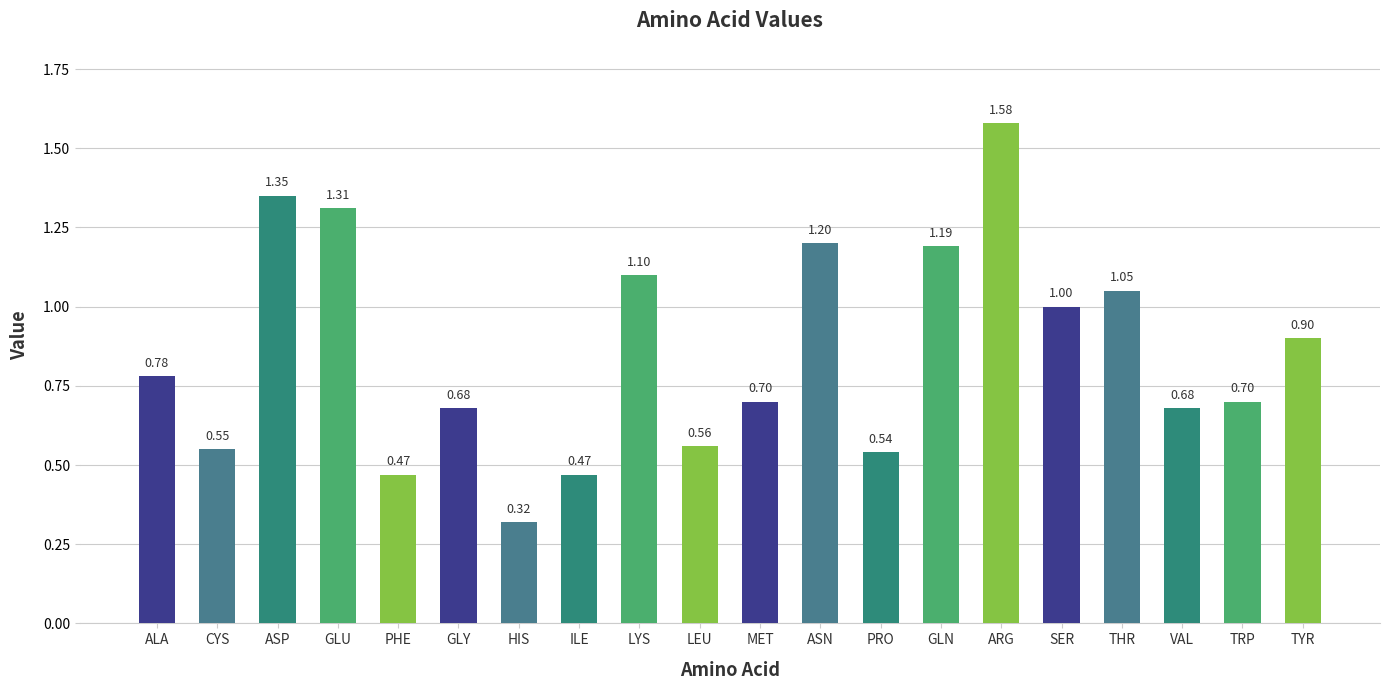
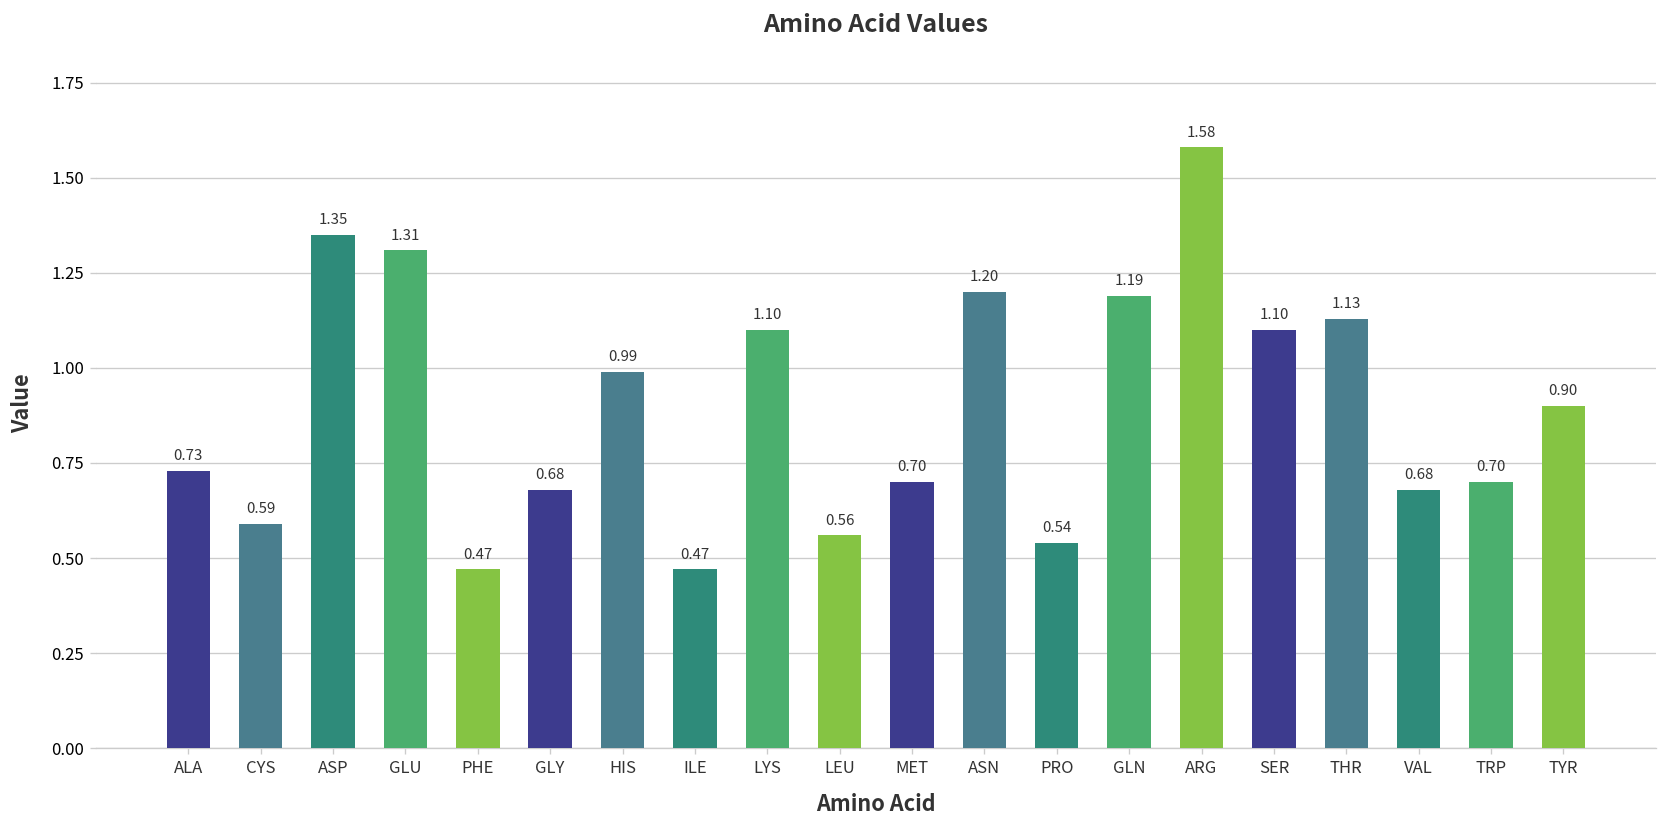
ALA: 0.78 -> 0.73
CYS: 0.55 -> 0.59
HIS: 0.32 -> 0.99
SER: 1.00 -> 1.10
THR: 1.05 -> 1.13
